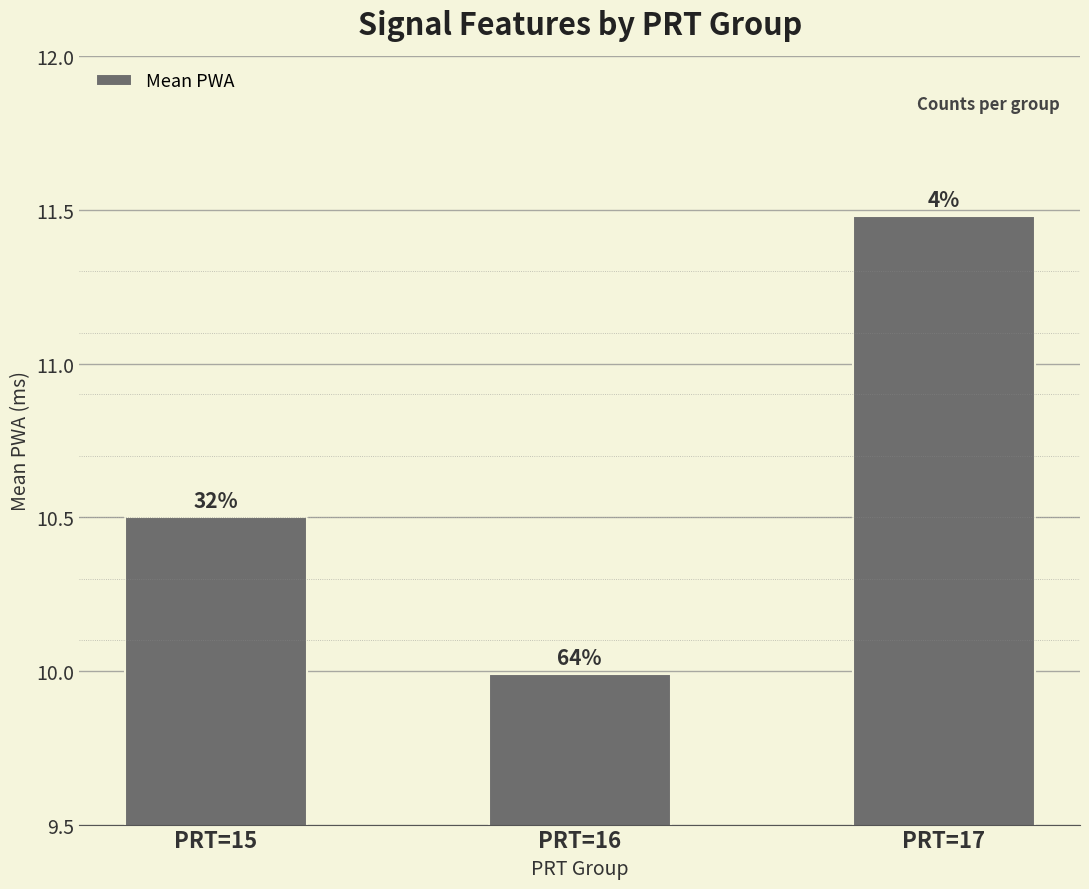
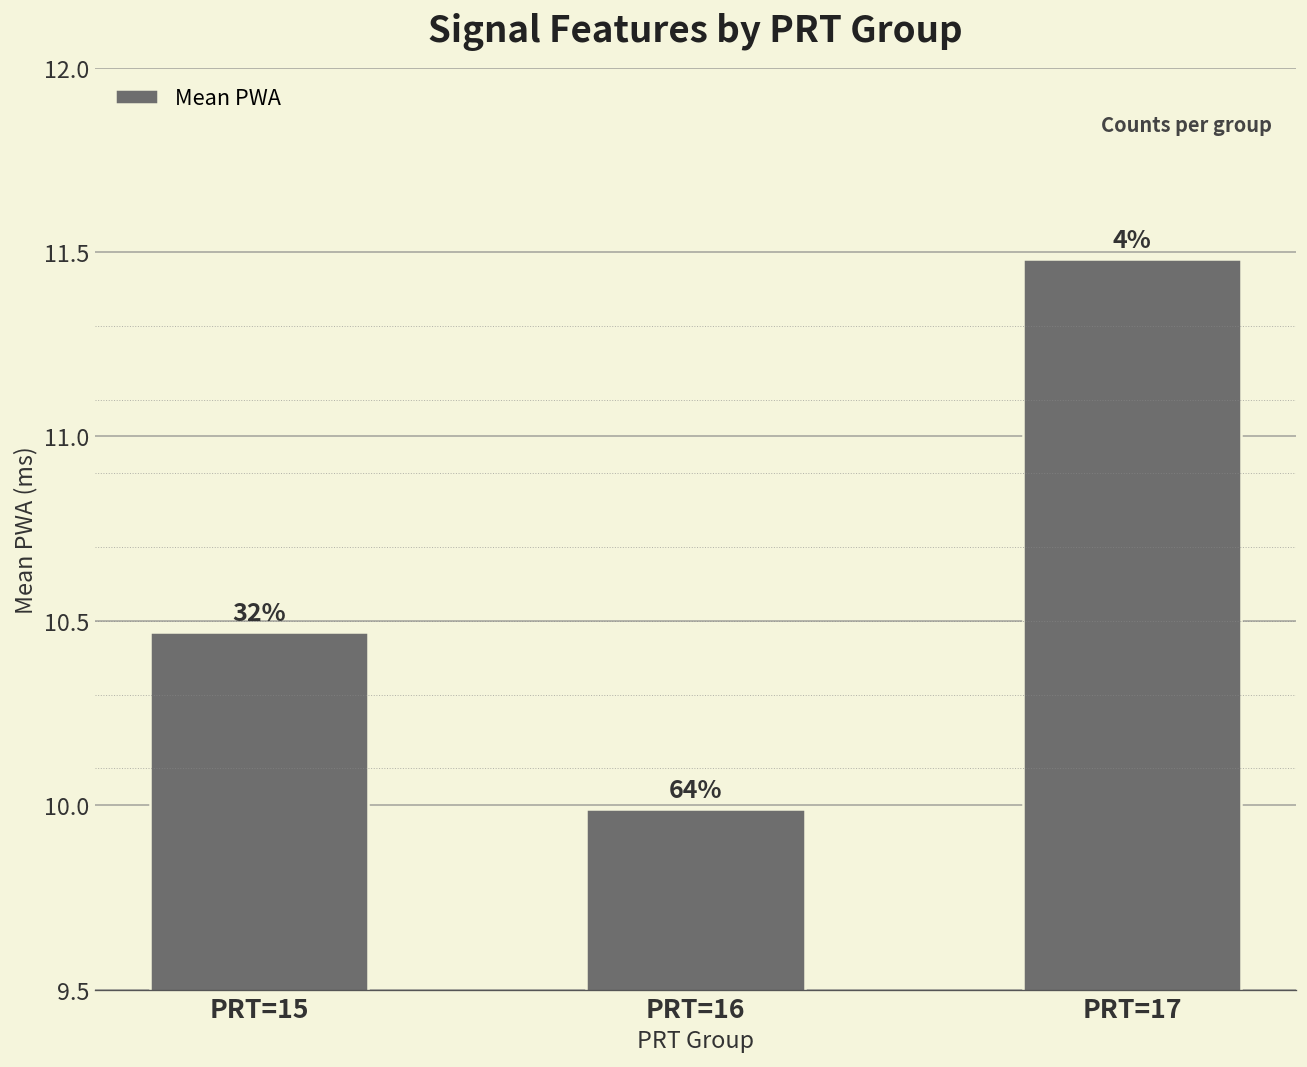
PRT=15: 10.50 -> 10.47
